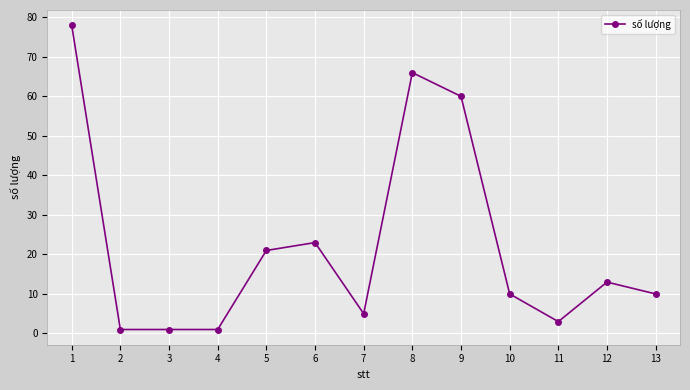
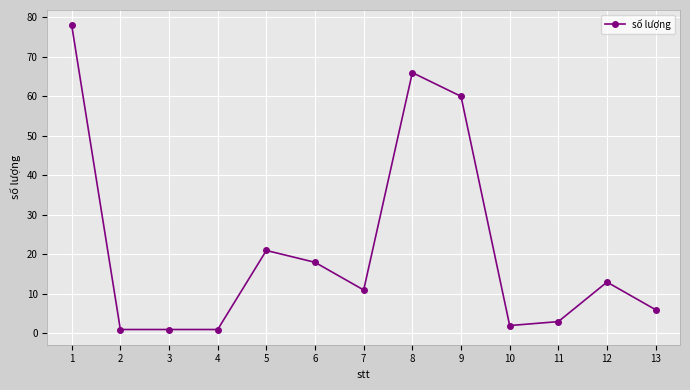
6: 23 -> 18
7: 5 -> 11
10: 10 -> 2
13: 10 -> 6
